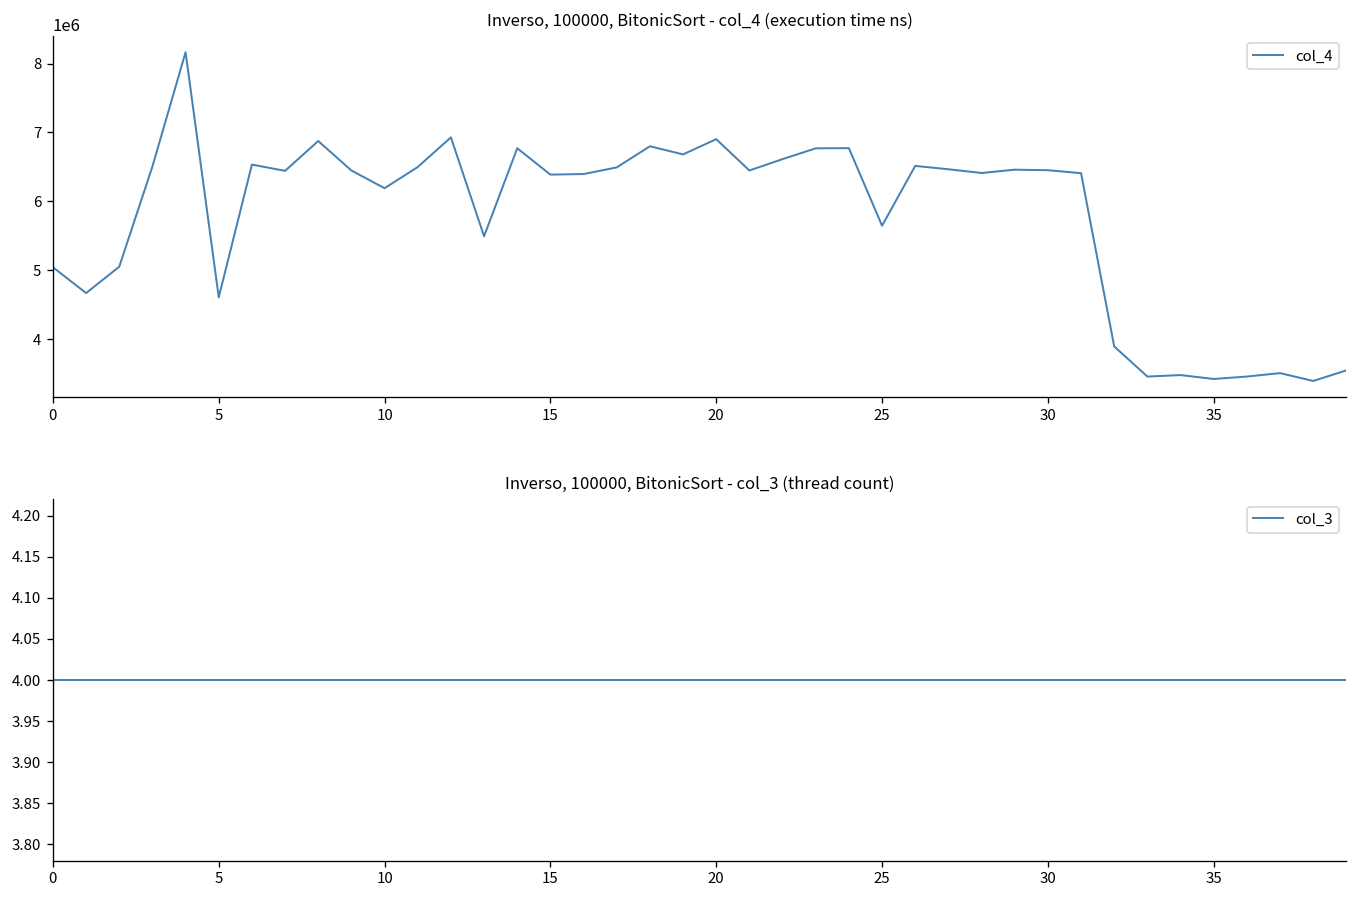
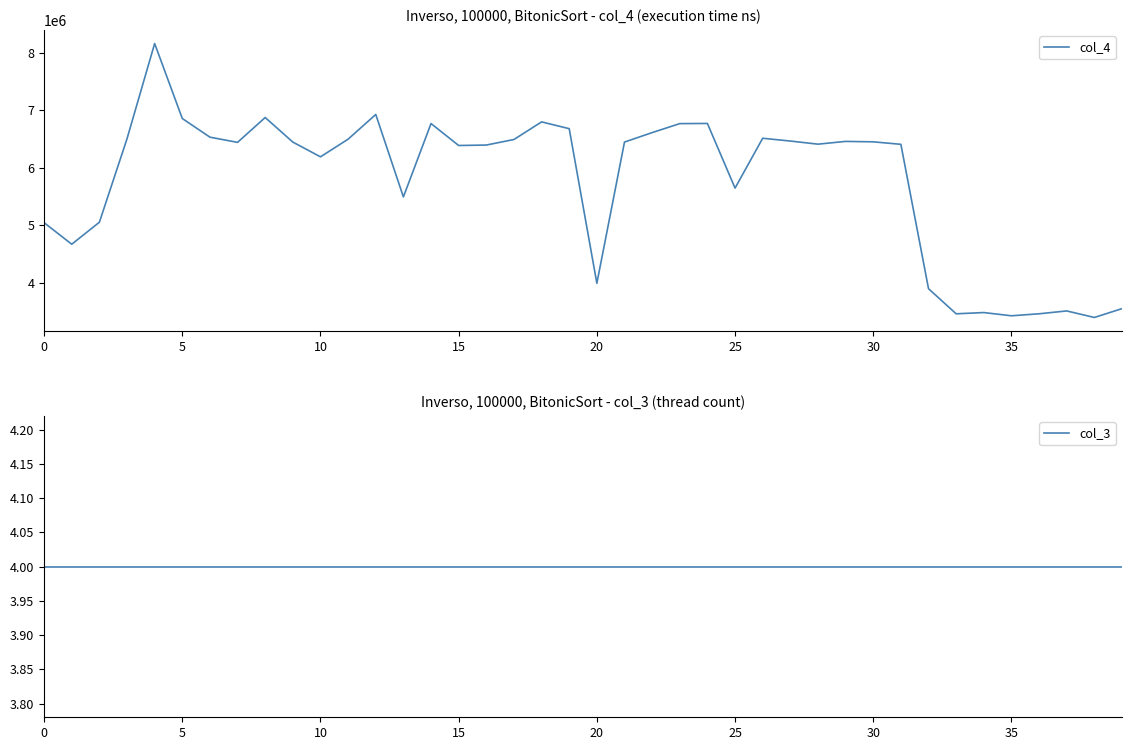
Inverso, 100000, BitonicSort - col_4 (execution time ns), 5: 4600000 -> 6900000
Inverso, 100000, BitonicSort - col_4 (execution time ns), 20: 6900000 -> 4000000
